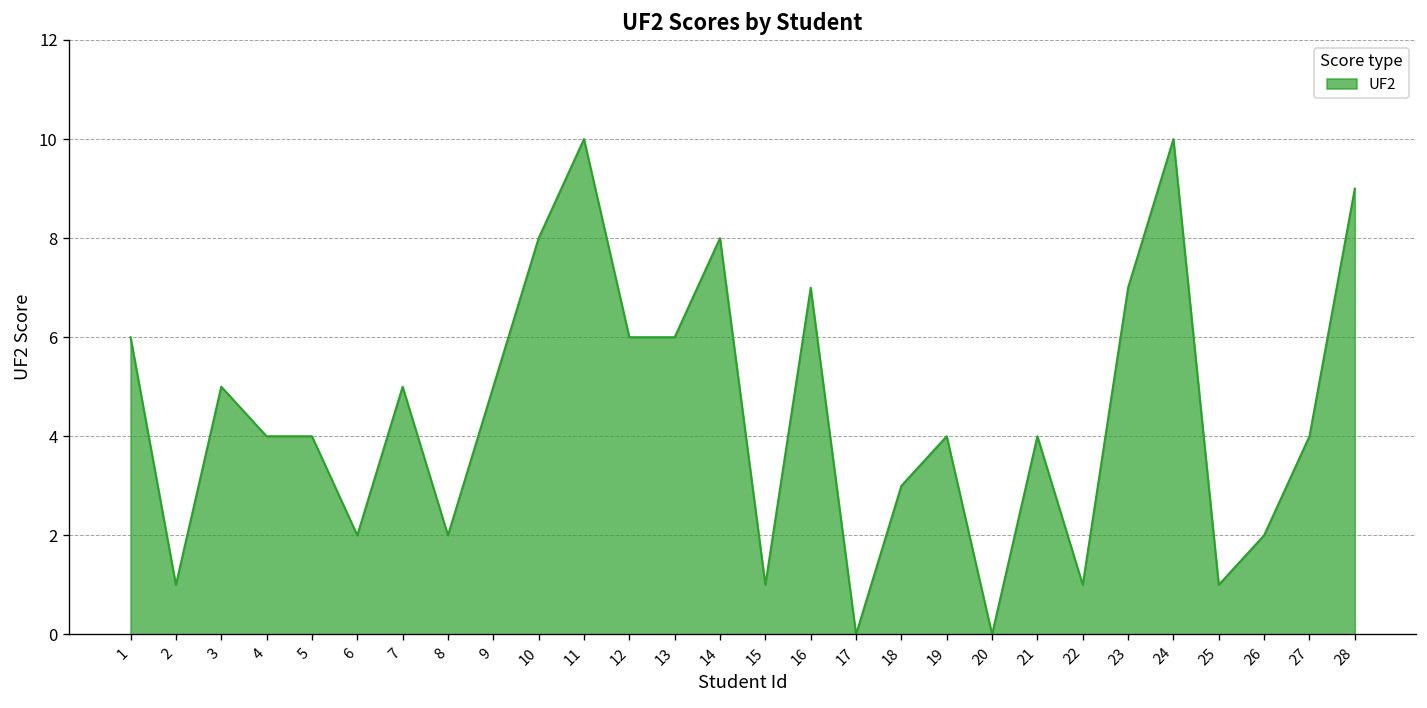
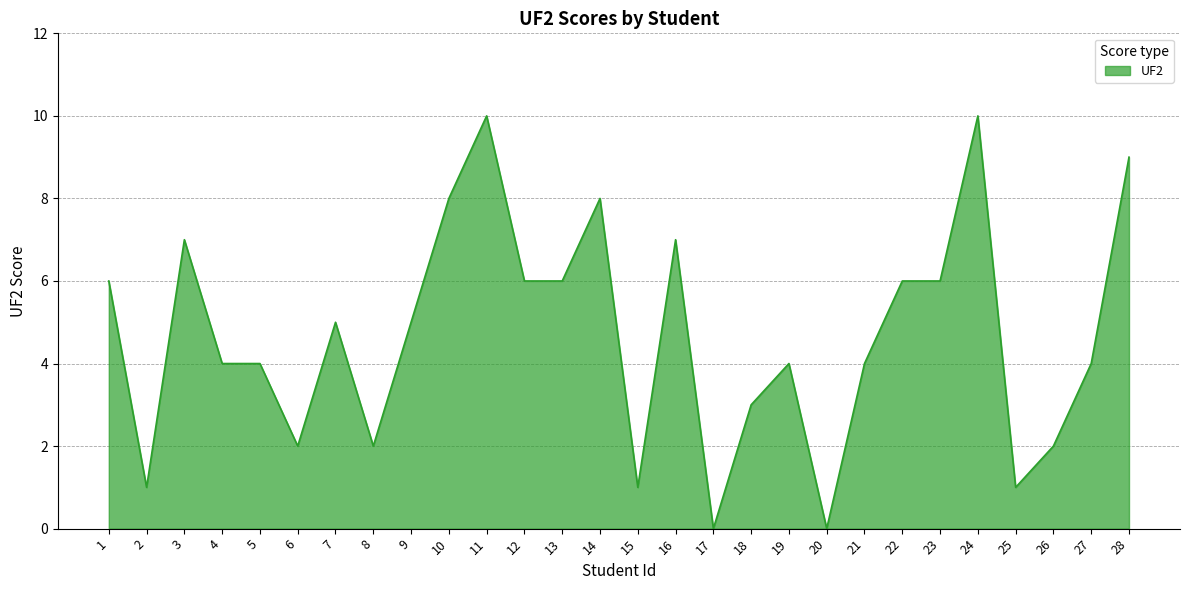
3: 5 -> 7
22: 1 -> 6
23: 7 -> 6
